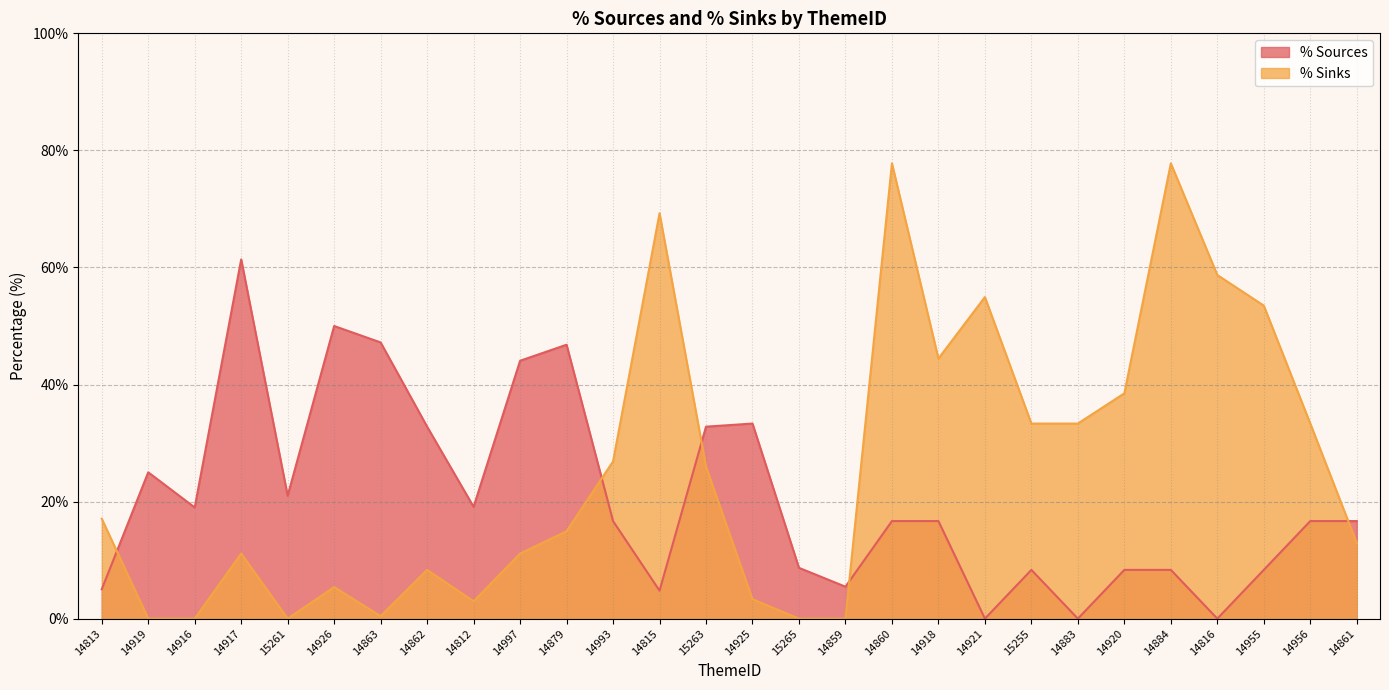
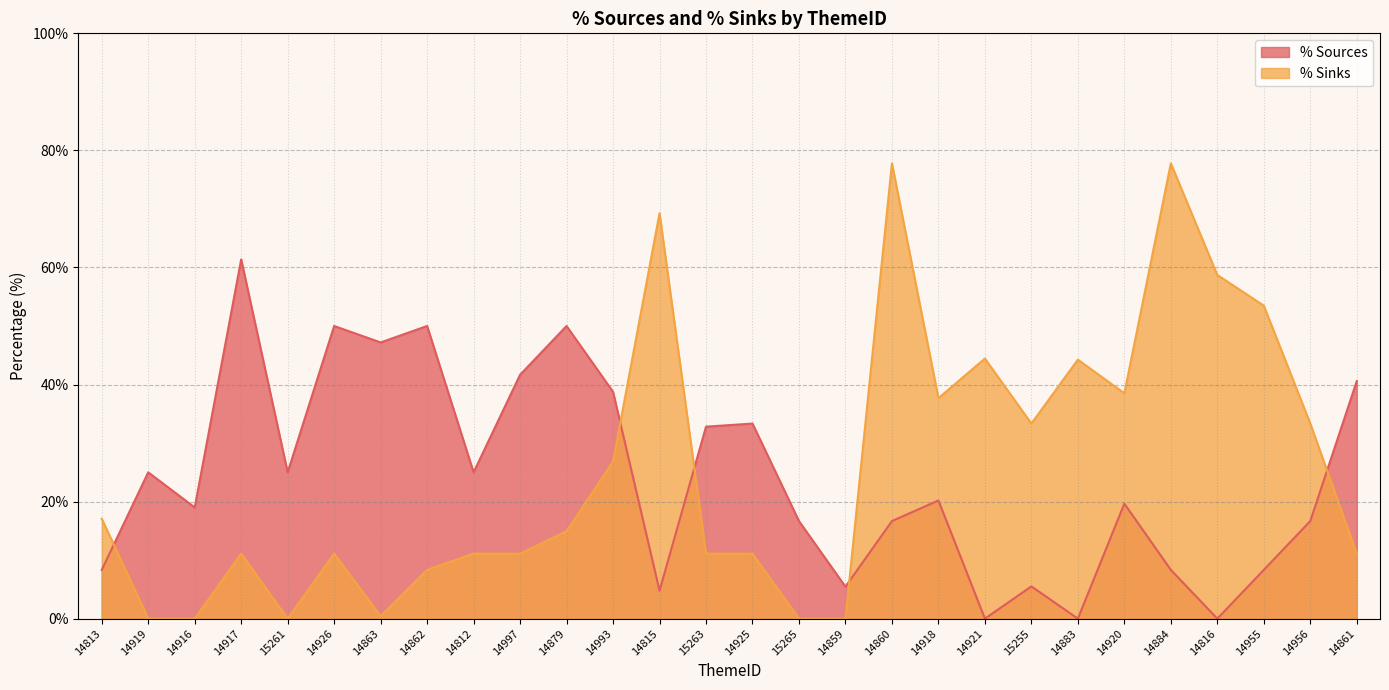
% Sources, 14813: 5% -> 8%
% Sources, 15261: 21% -> 25%
% Sinks, 14926: 5% -> 11%
% Sources, 14862: 33% -> 50%
% Sources, 14812: 19% -> 25%
% Sinks, 14812: 3% -> 11%
% Sources, 14997: 44% -> 42%
% Sources, 14879: 47% -> 50%
% Sources, 14993: 17% -> 39%
% Sinks, 15263: 26% -> 11%
% Sinks, 14925: 3% -> 11%
% Sources, 15265: 9% -> 17%
% Sources, 14918: 17% -> 20%
% Sinks, 14918: 44% -> 38%
% Sinks, 14921: 55% -> 44%
% Sources, 15255: 8% -> 6%
% Sinks, 14883: 33% -> 44%
% Sources, 14920: 8% -> 20%
% Sources, 14861: 17% -> 41%
% Sinks, 14861: 13% -> 11%
